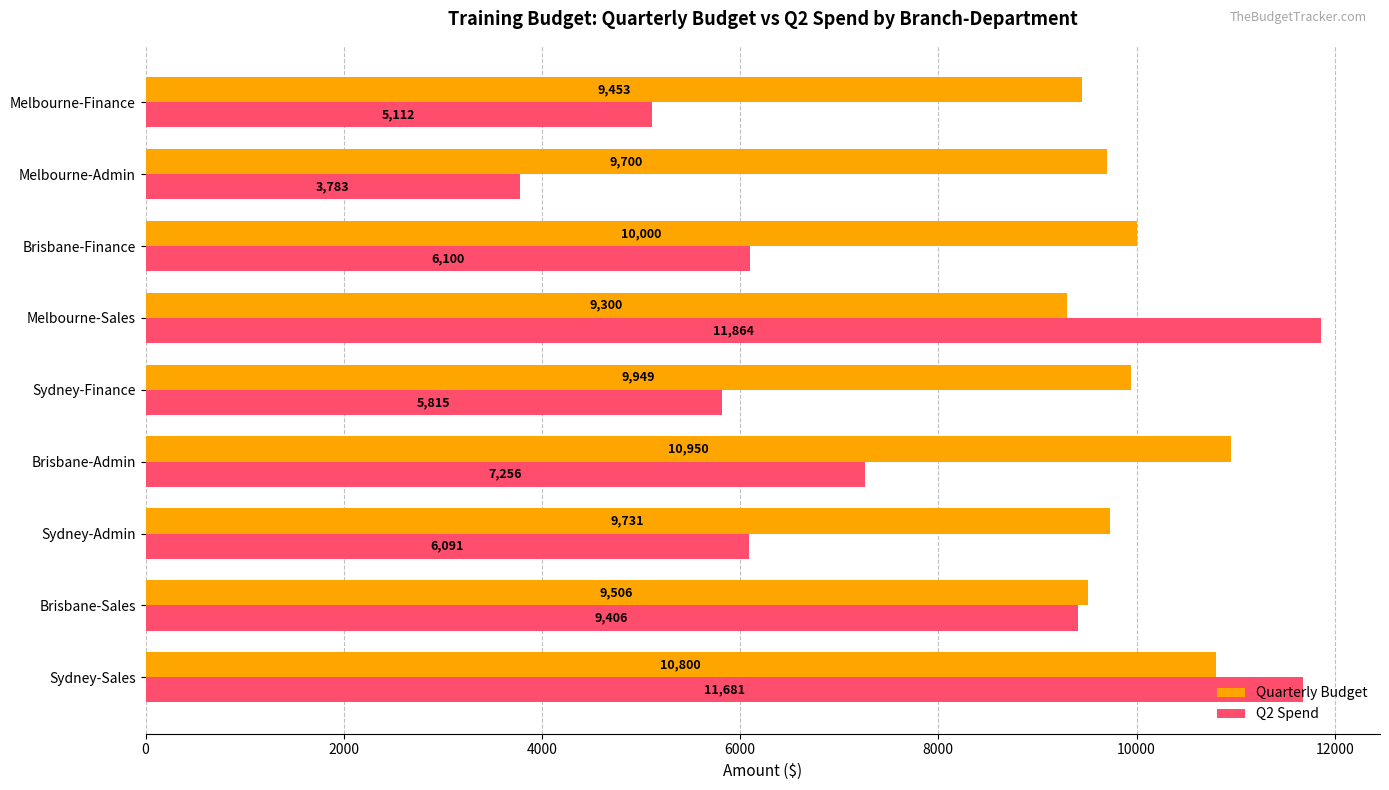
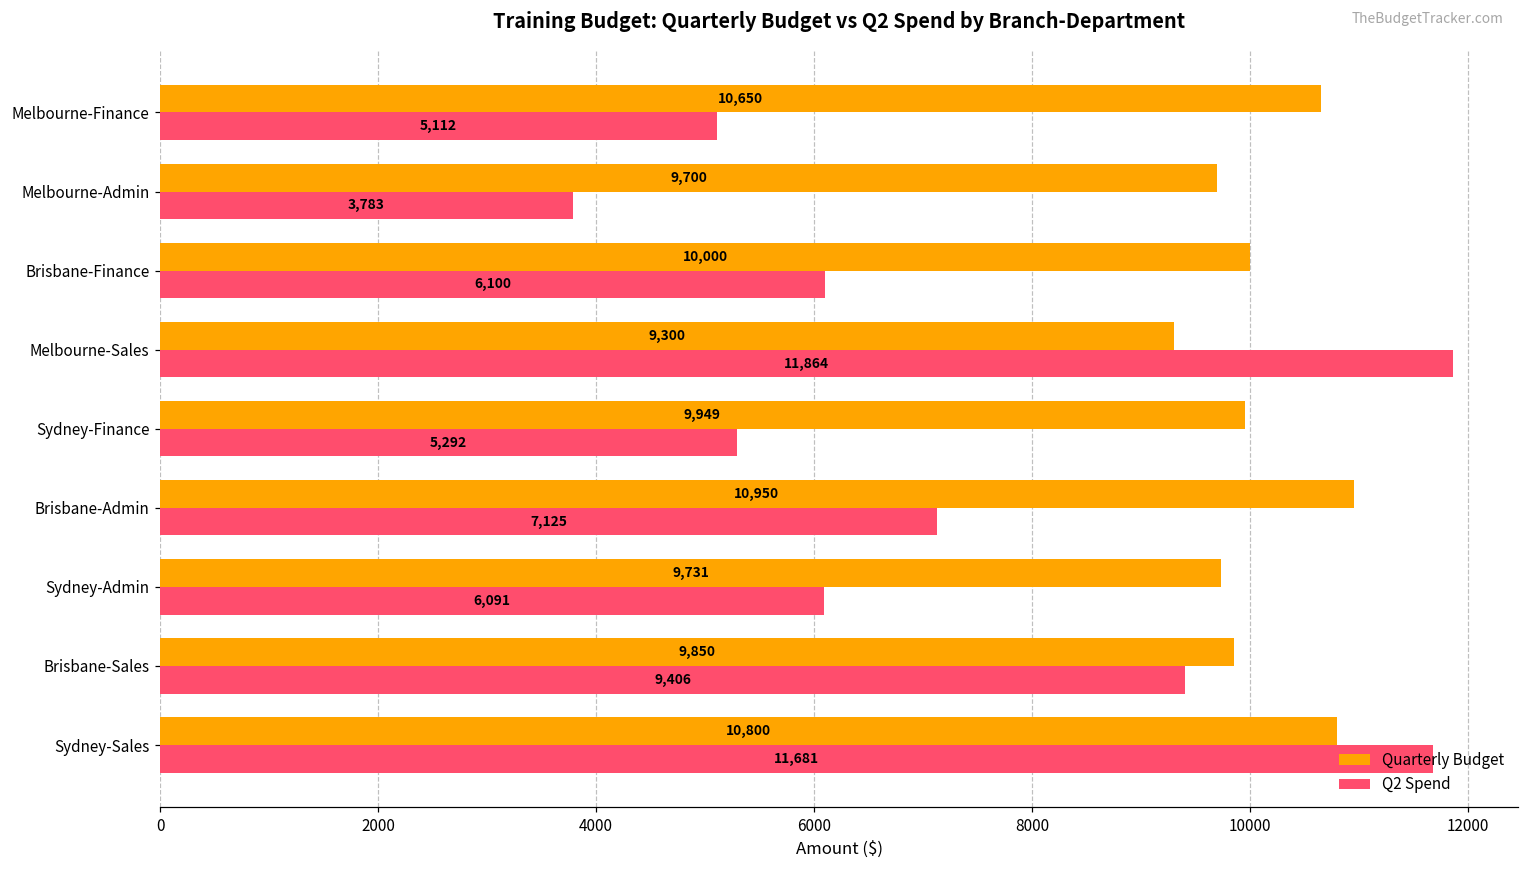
Quarterly Budget, Melbourne-Finance: 9,453 -> 10,650
Q2 Spend, Sydney-Finance: 5,815 -> 5,292
Q2 Spend, Brisbane-Admin: 7,256 -> 7,125
Quarterly Budget, Brisbane-Sales: 9,506 -> 9,850
